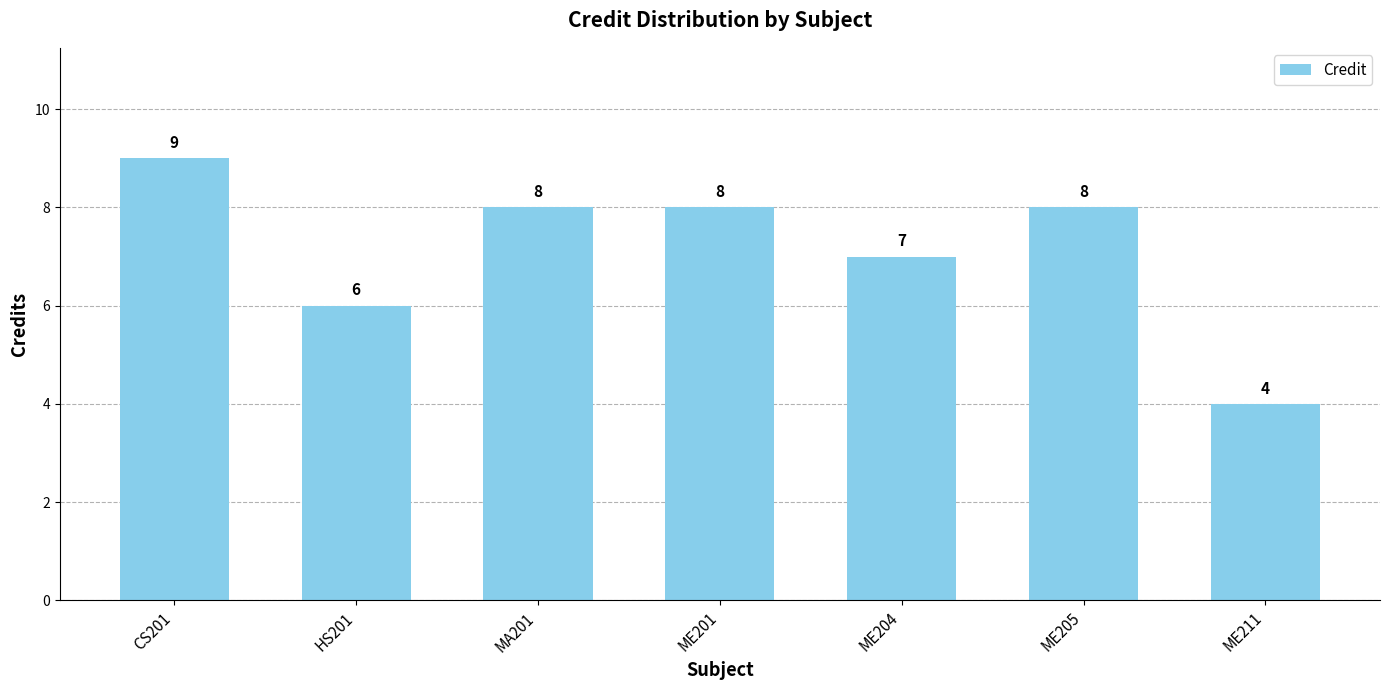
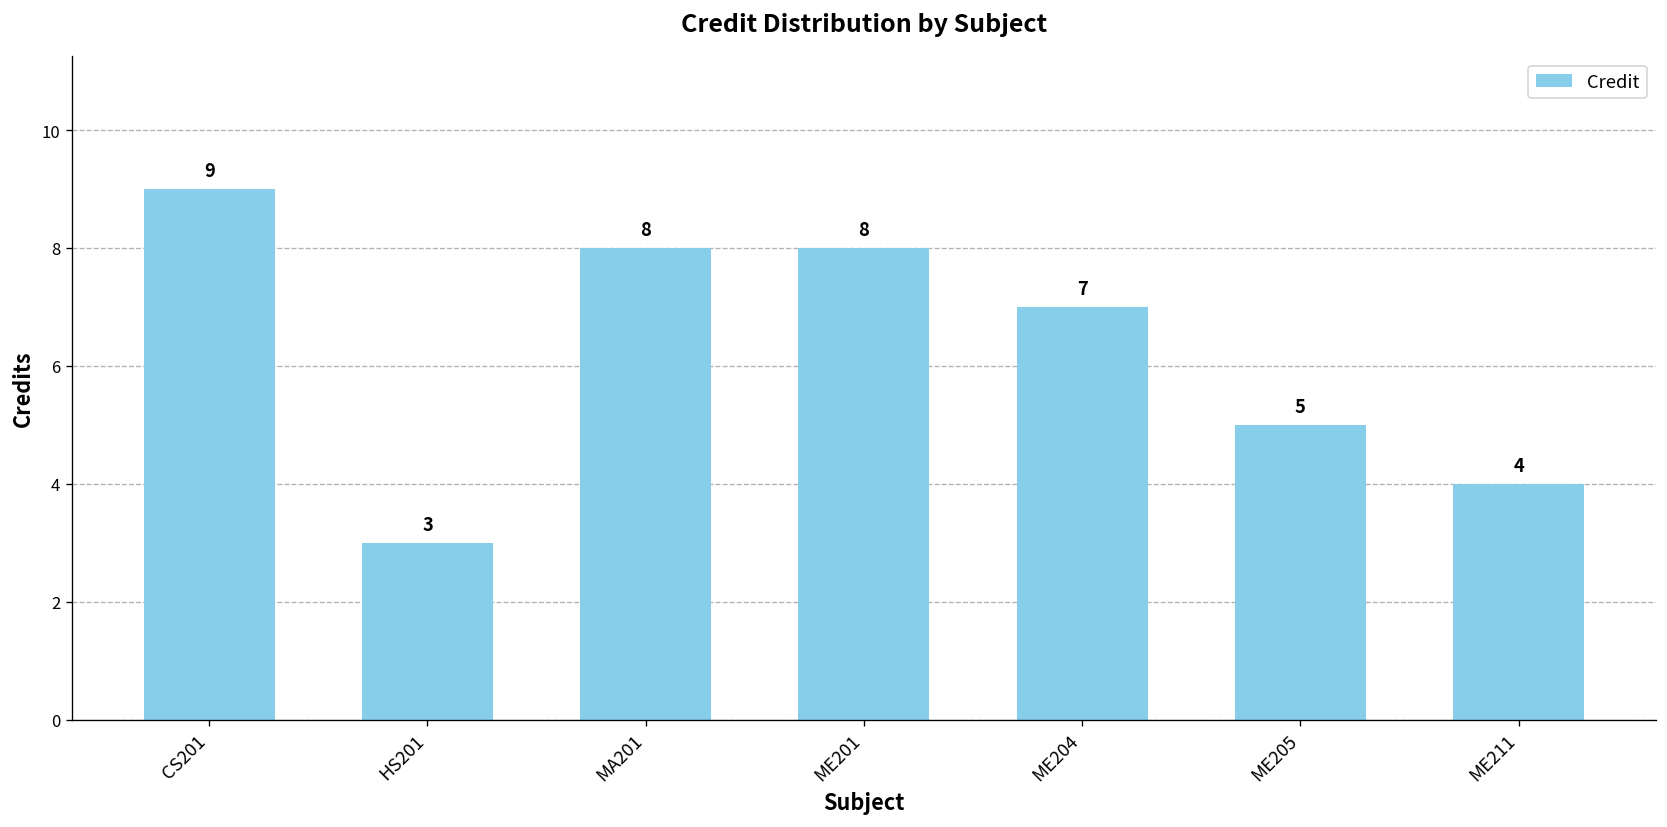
HS201: 6 -> 3
ME205: 8 -> 5
